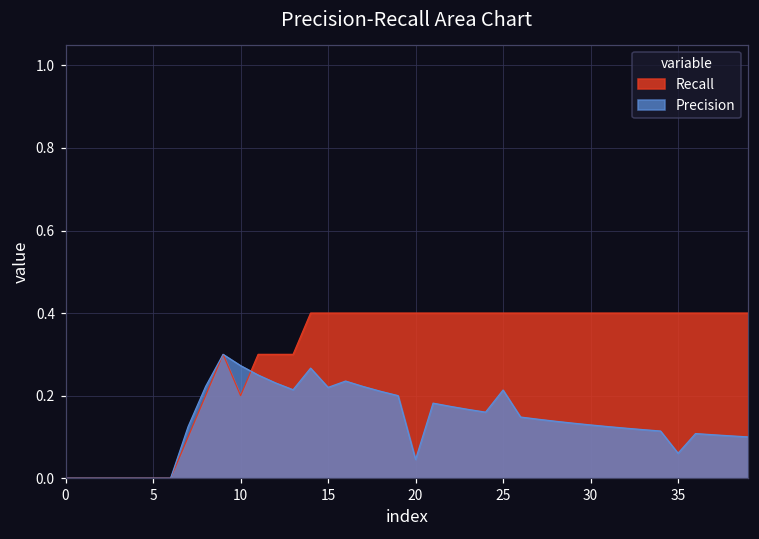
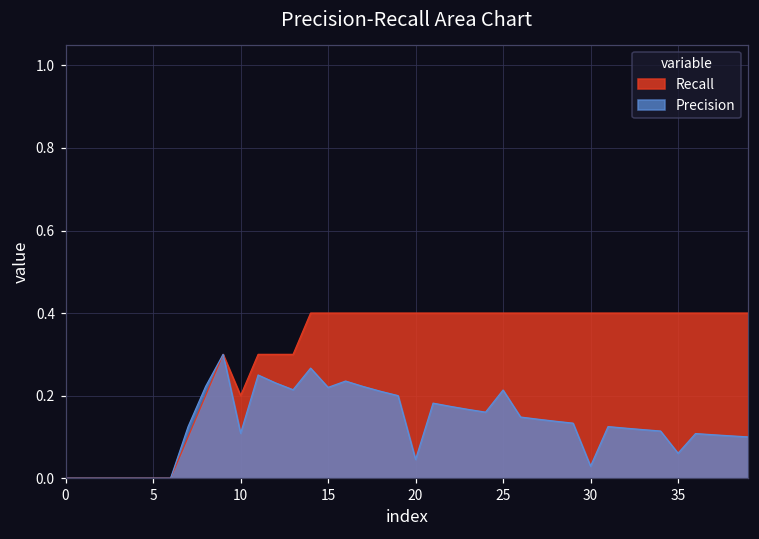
Precision, 10: 0.27 -> 0.11
Precision, 30: 0.13 -> 0.03
